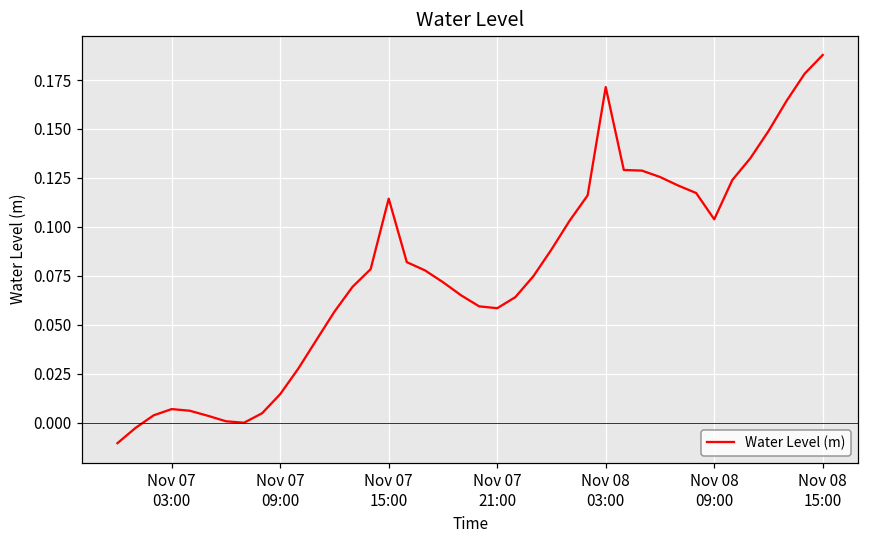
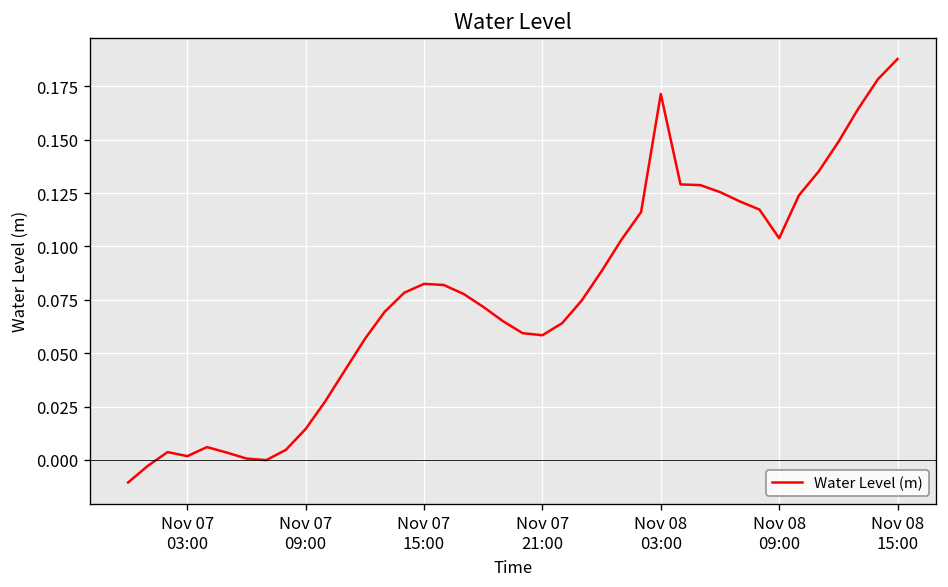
Nov 07 03:00: 0.007 -> 0.002
Nov 07 15:00: 0.114 -> 0.082
